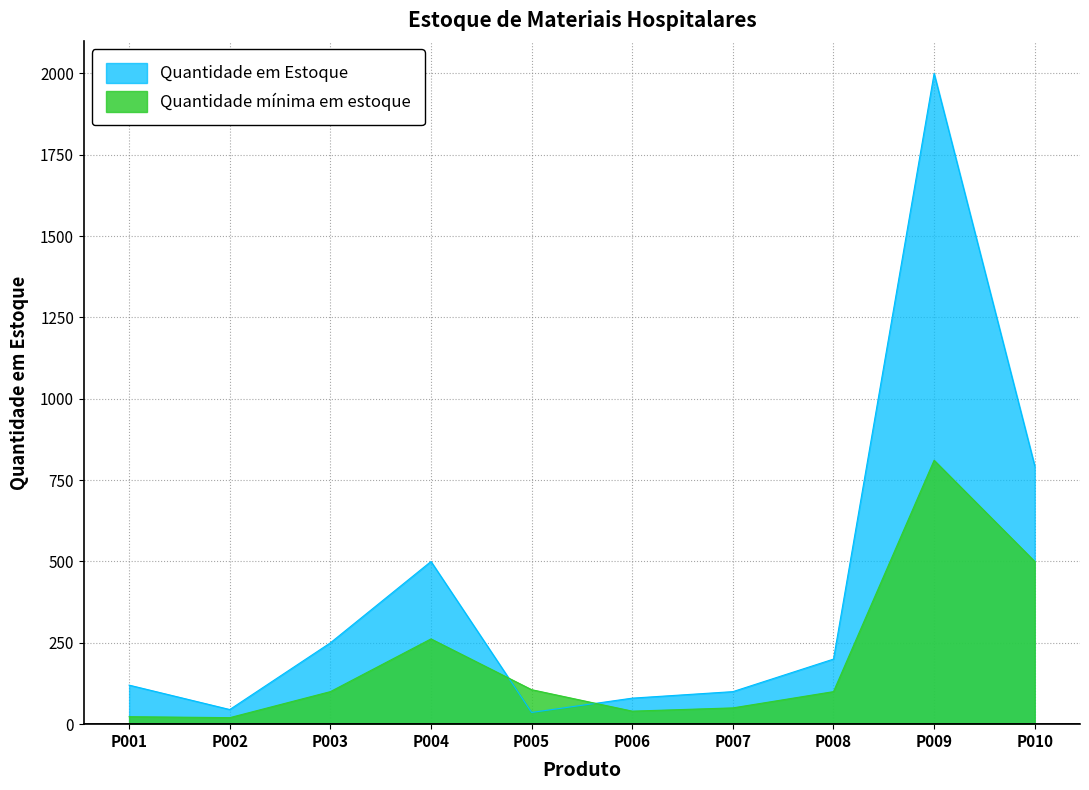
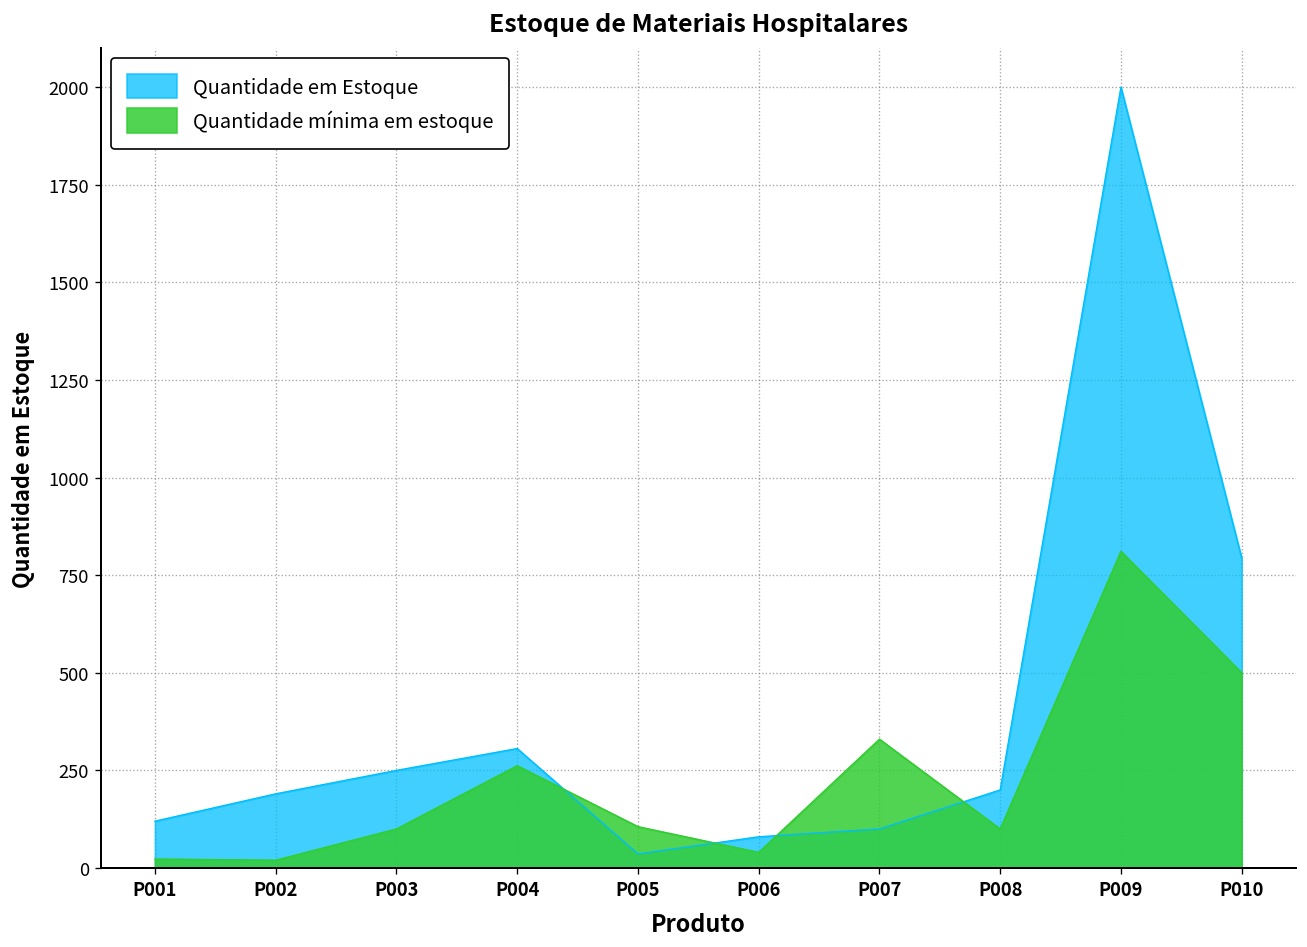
Quantidade em Estoque, P002: 50 -> 190
Quantidade em Estoque, P004: 500 -> 310
Quantidade mínima em estoque, P007: 50 -> 330
